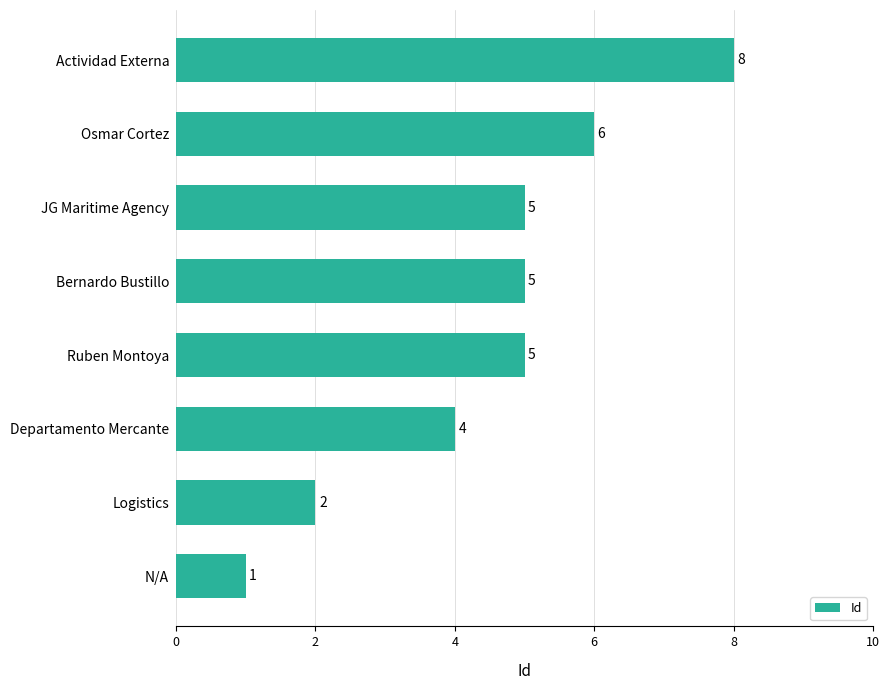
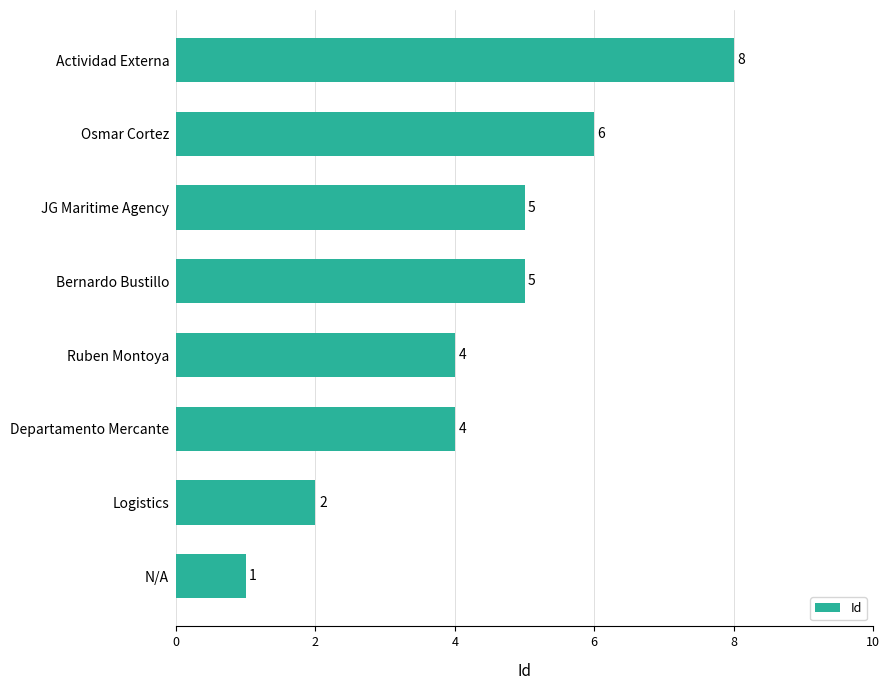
Ruben Montoya: 5 -> 4
